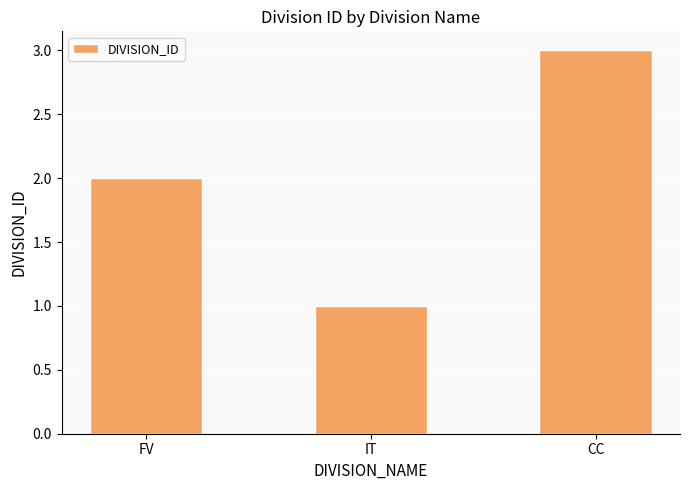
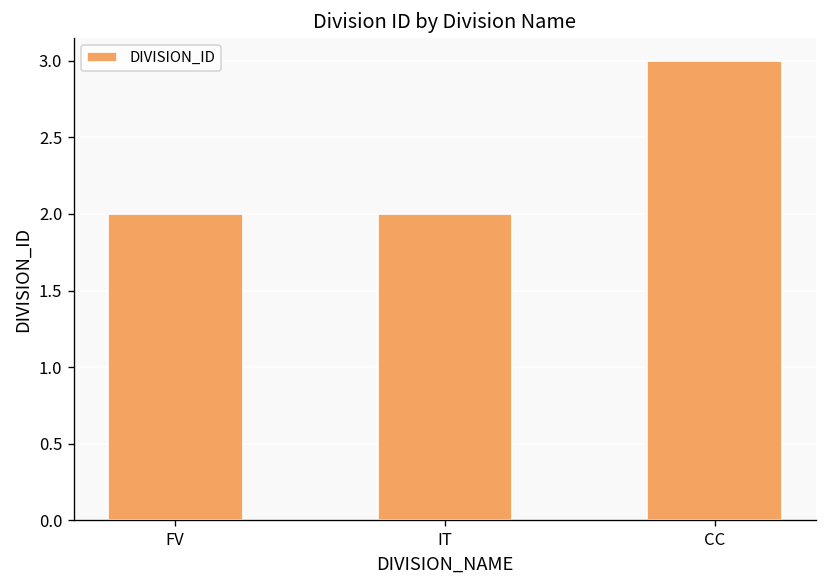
IT: 1 -> 2
